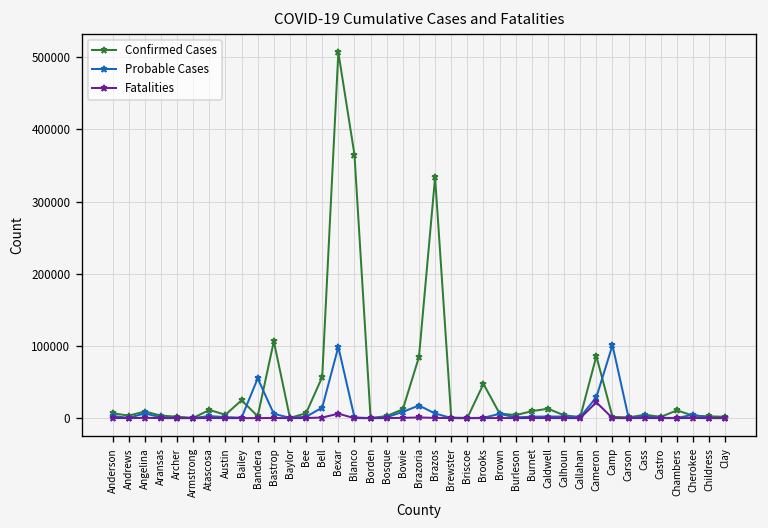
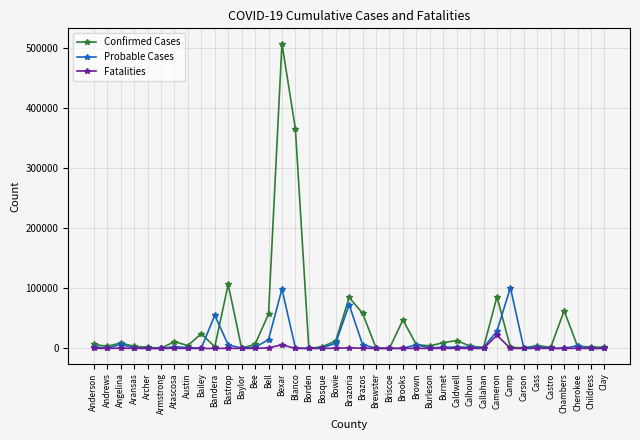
Probable Cases, Brazoria: 20000 -> 70000
Confirmed Cases, Brazos: 330000 -> 60000
Confirmed Cases, Chambers: 10000 -> 60000
